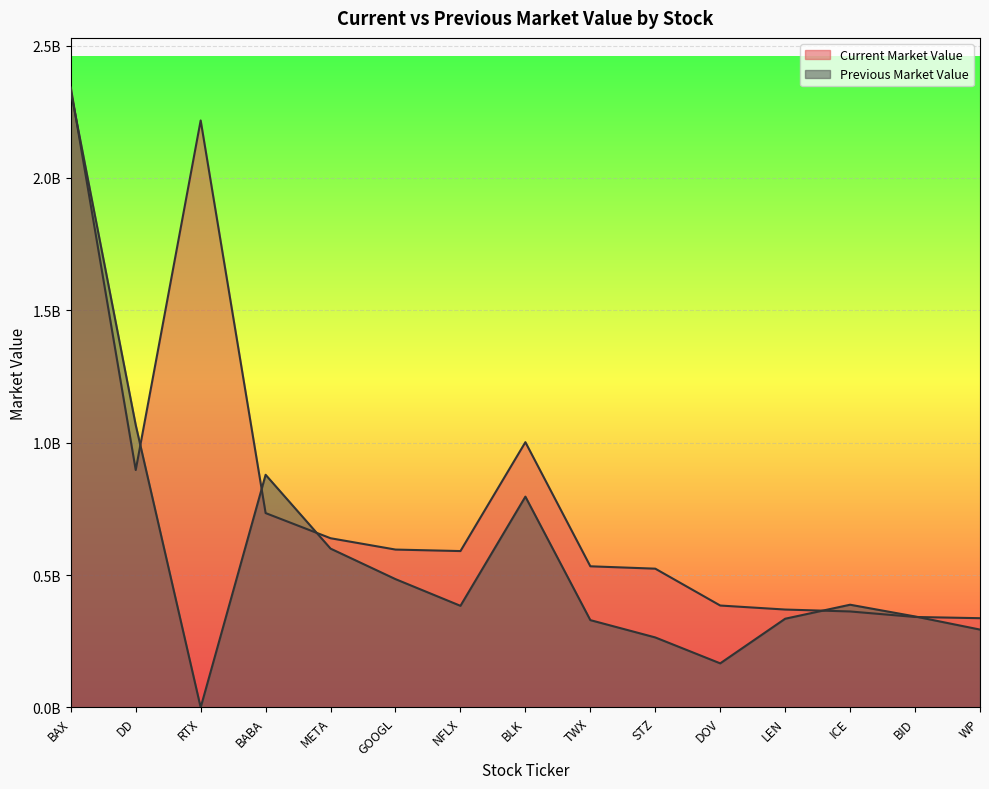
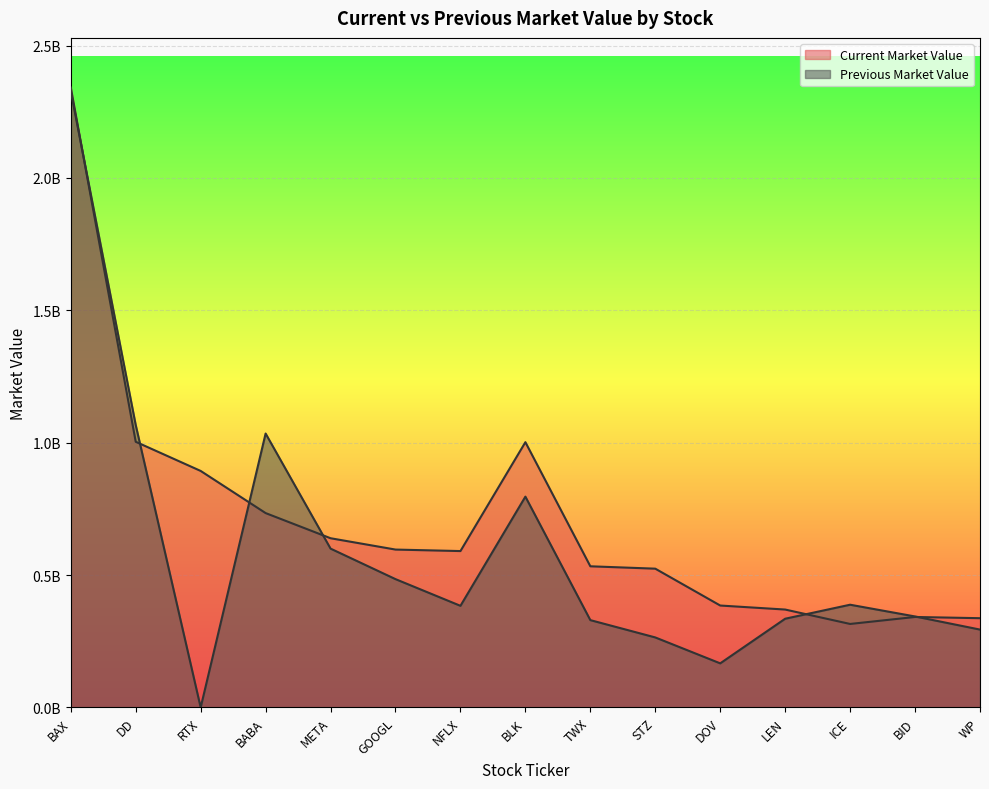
Current Market Value, DD: 900000000 -> 1000000000
Current Market Value, RTX: 2220000000 -> 890000000
Previous Market Value, BABA: 880000000 -> 1030000000
Current Market Value, ICE: 360000000 -> 320000000
